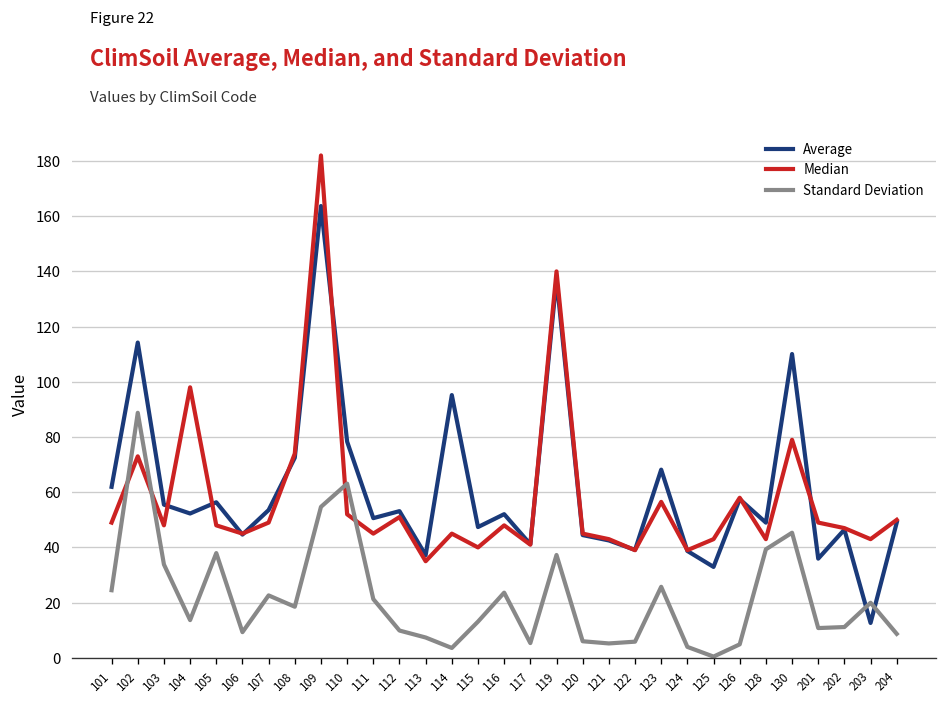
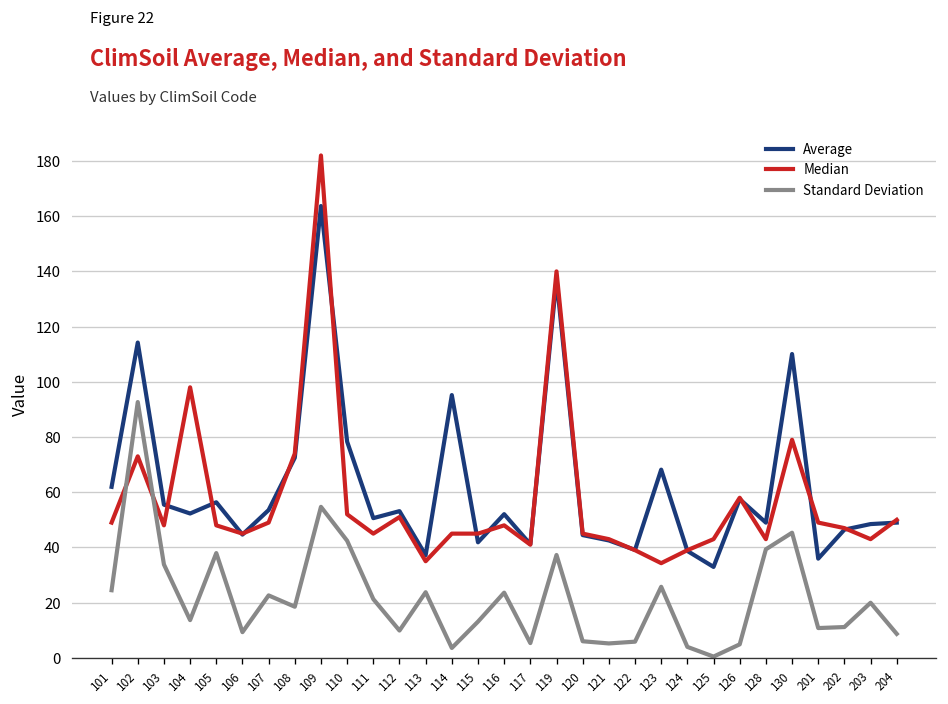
Standard Deviation, 102: 89 -> 93
Standard Deviation, 110: 63 -> 42
Standard Deviation, 113: 7 -> 24
Average, 115: 47 -> 42
Median, 115: 40 -> 45
Median, 123: 57 -> 34
Average, 203: 13 -> 48
